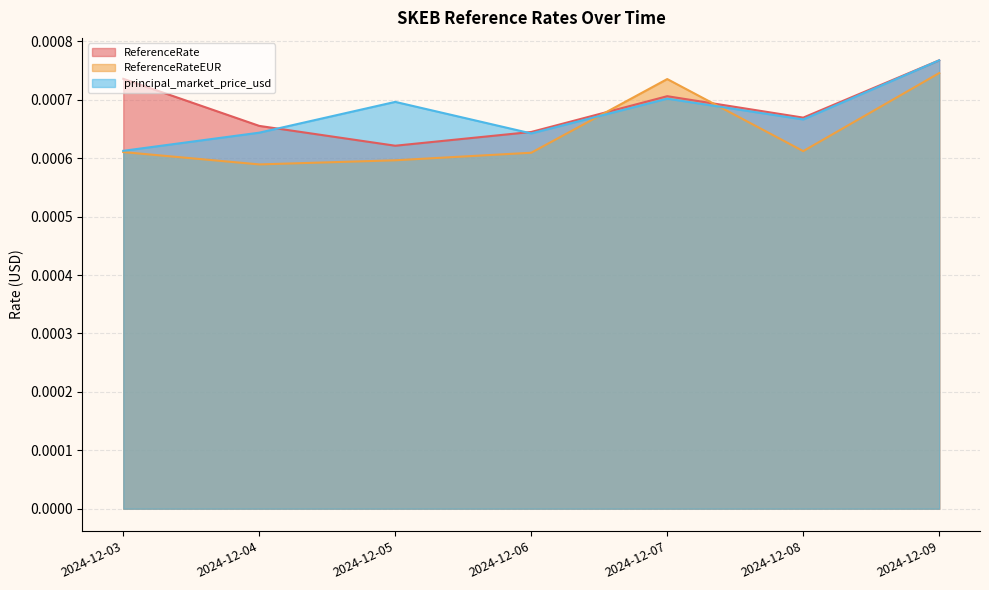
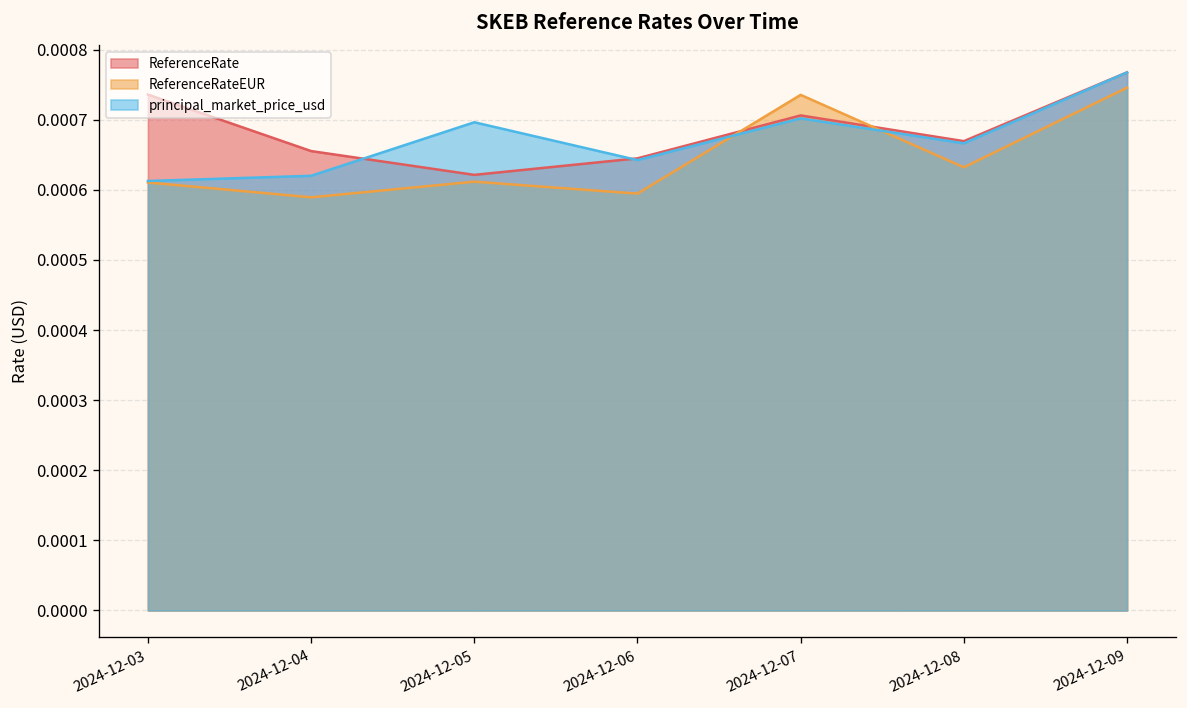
principal_market_price_usd, 2024-12-04: 0.00064 -> 0.00062
ReferenceRateEUR, 2024-12-05: 0.00060 -> 0.00061
ReferenceRateEUR, 2024-12-06: 0.00061 -> 0.00059
ReferenceRateEUR, 2024-12-08: 0.00061 -> 0.00063
